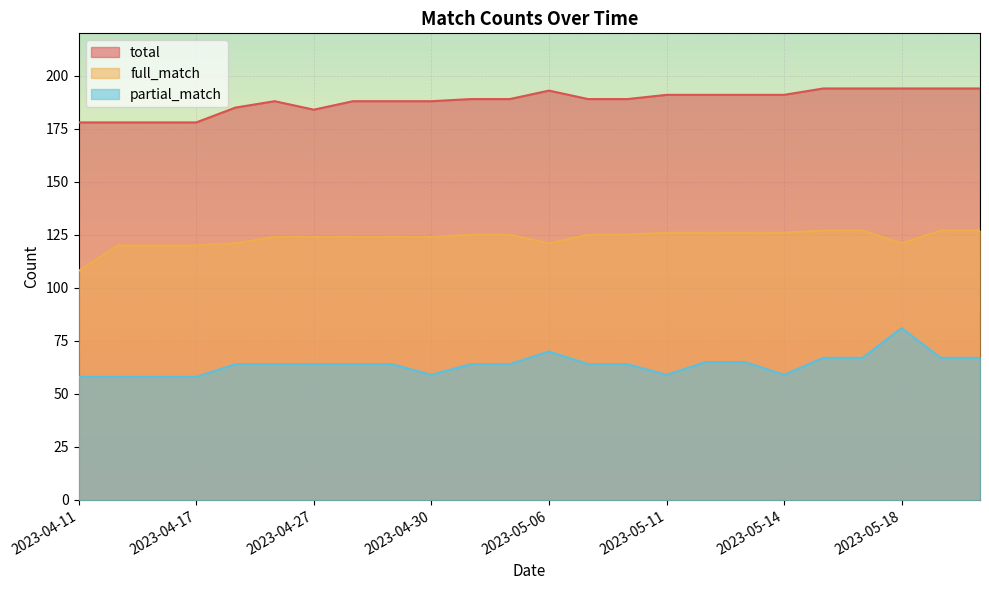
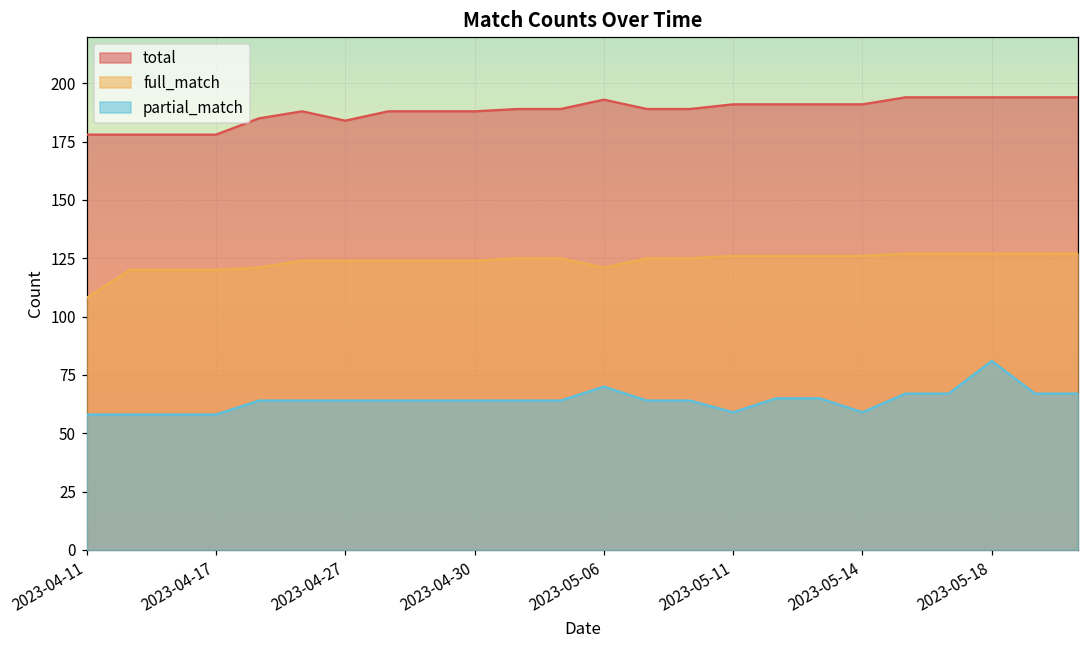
partial_match, 2023-04-30: 59 -> 64
full_match, 2023-05-18: 121 -> 127
